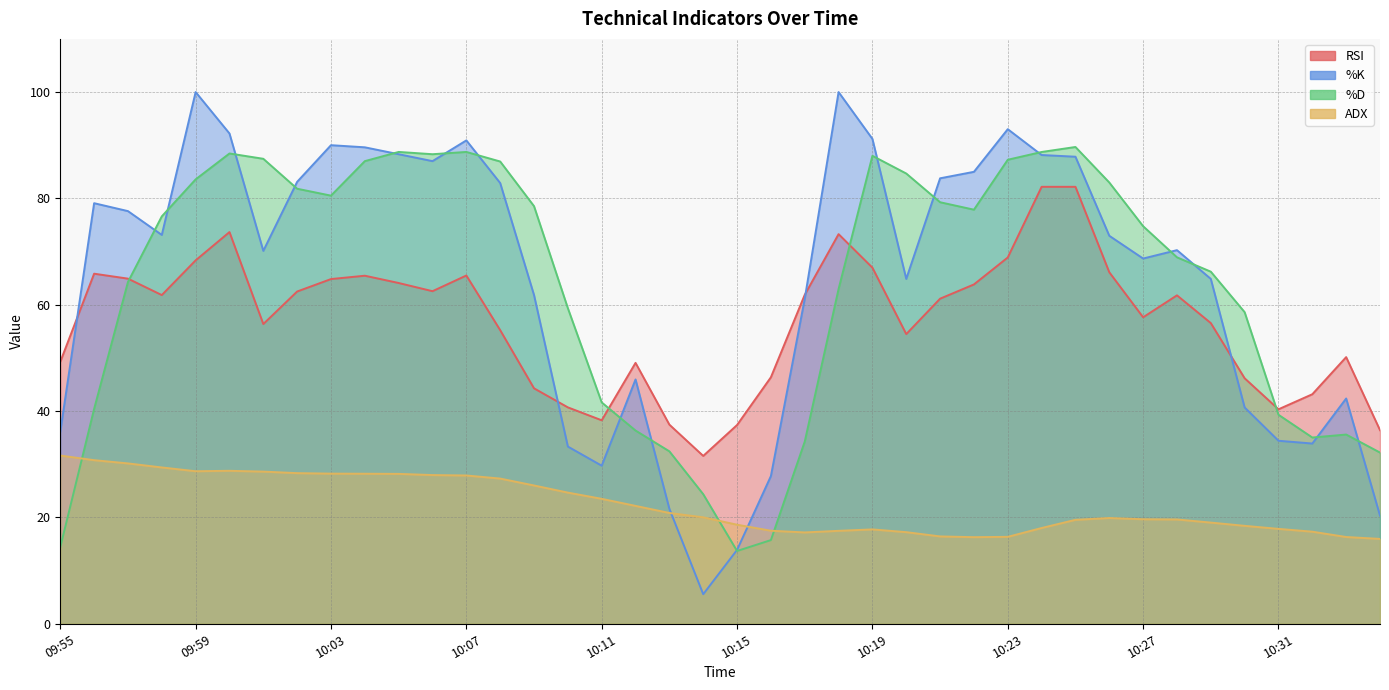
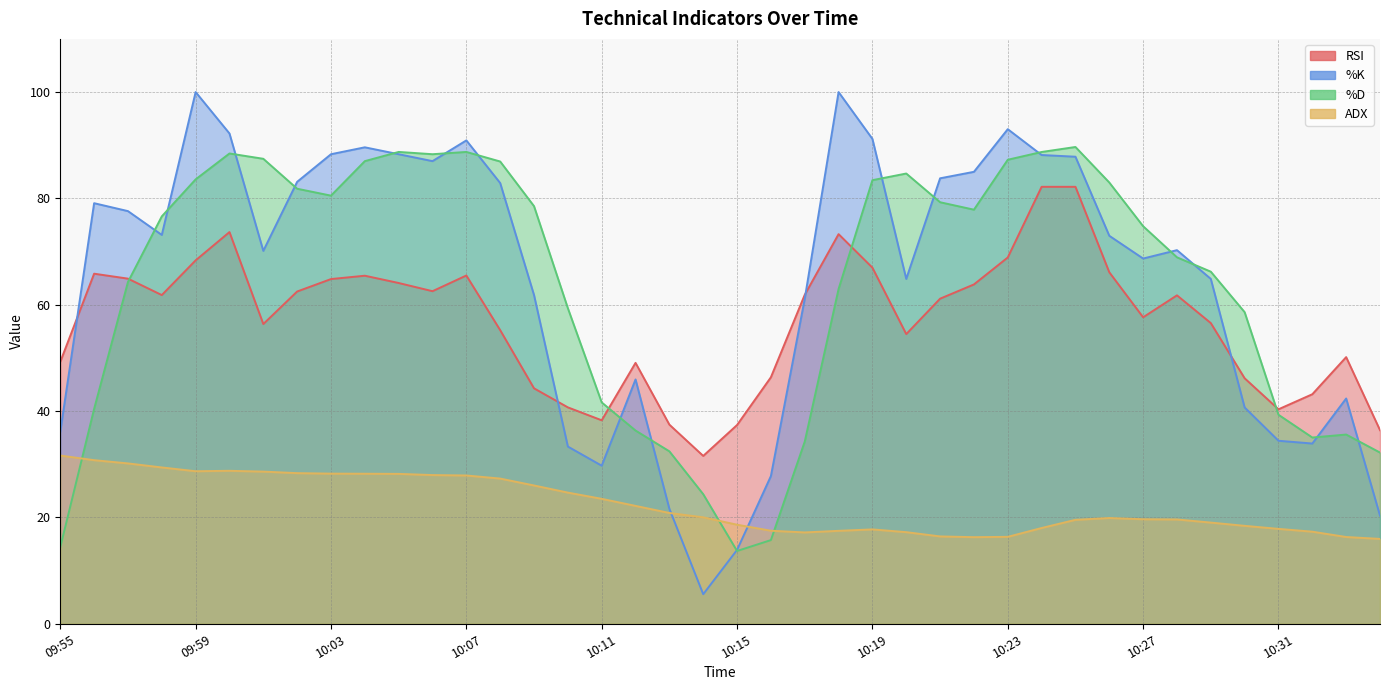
%K, 10:03: 90 -> 88
%D, 10:19: 88 -> 83
